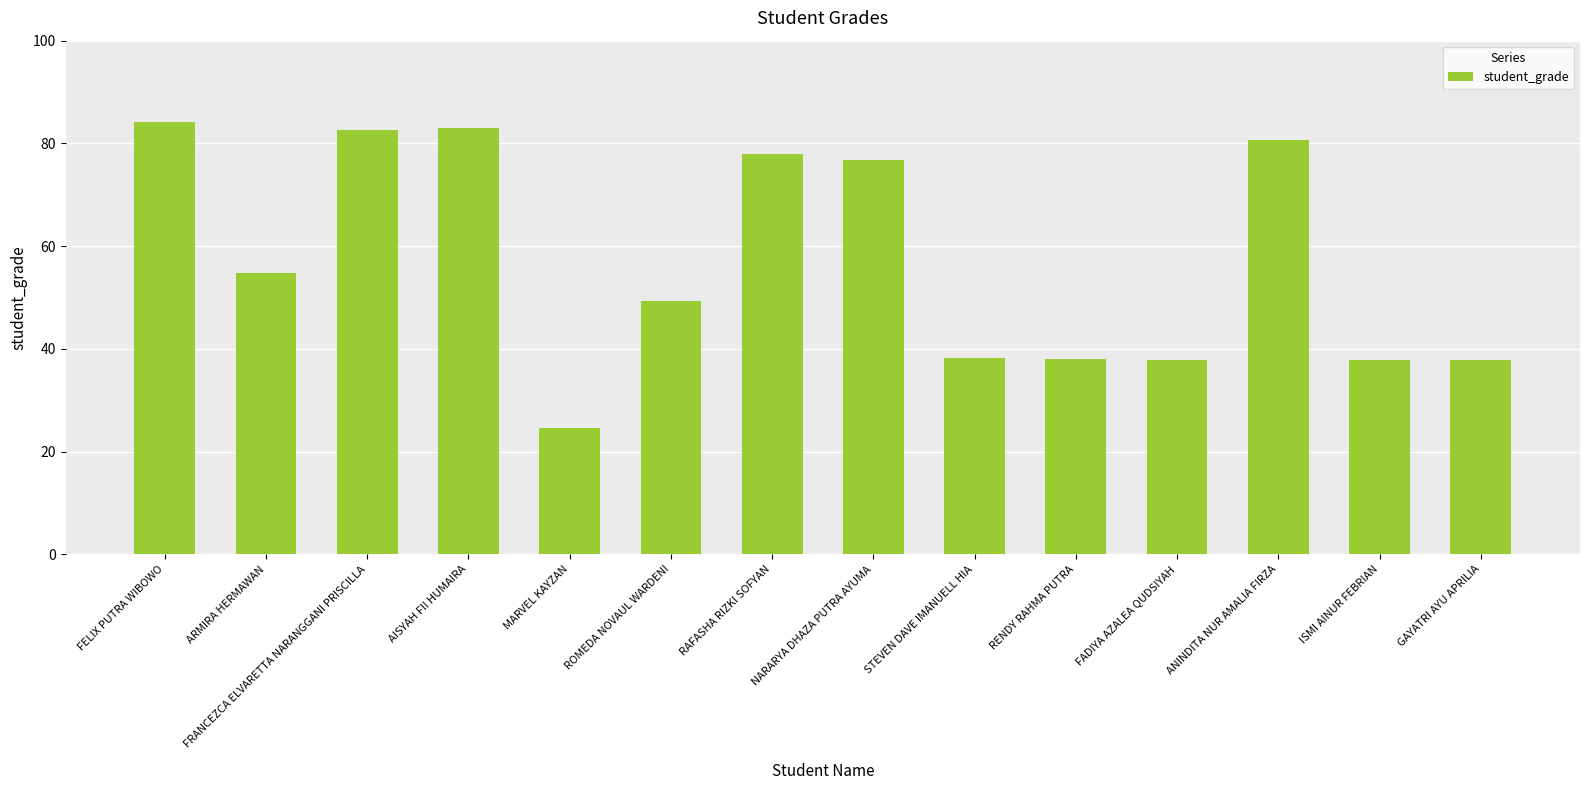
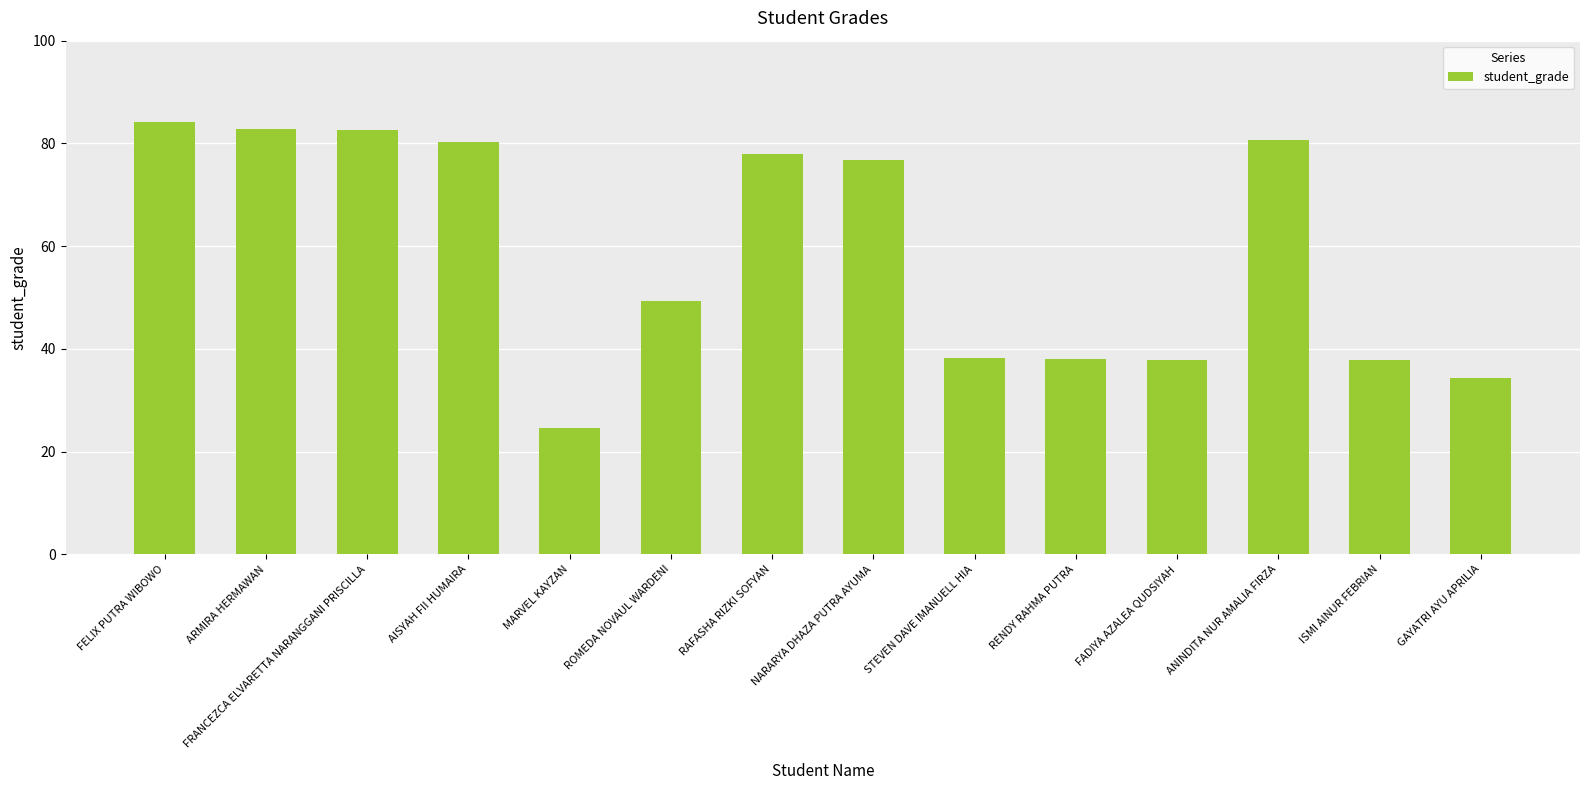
ARMIRA HERMAWAN: 55 -> 83
AISYAH FII HUMAIRA: 83 -> 80
GAYATRI AYU APRILIA: 38 -> 34
